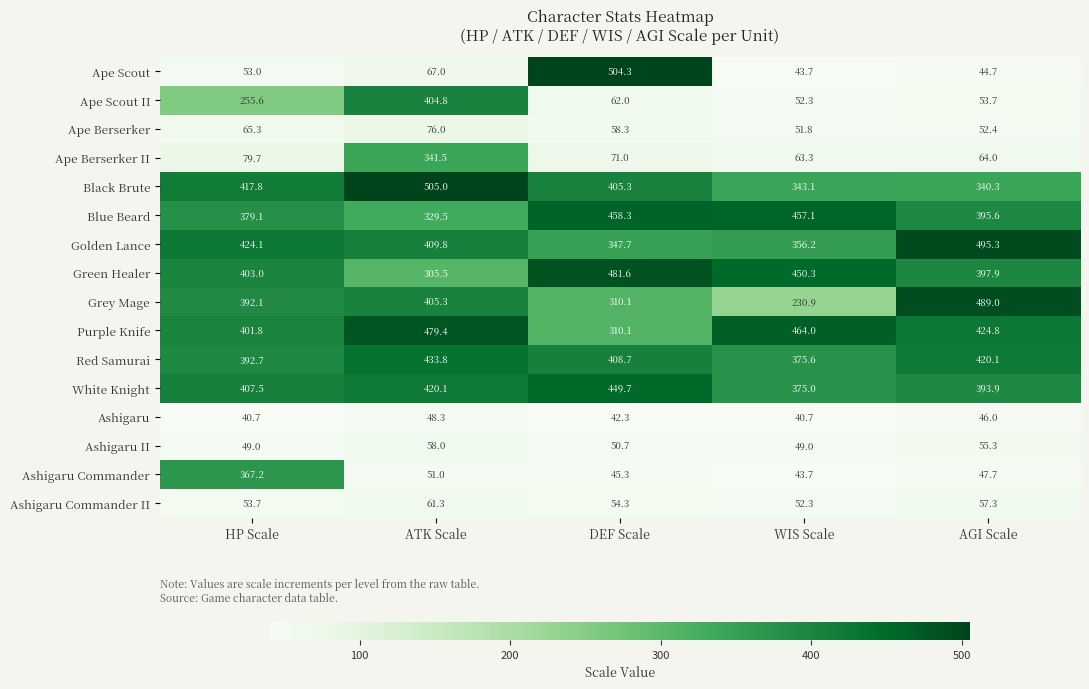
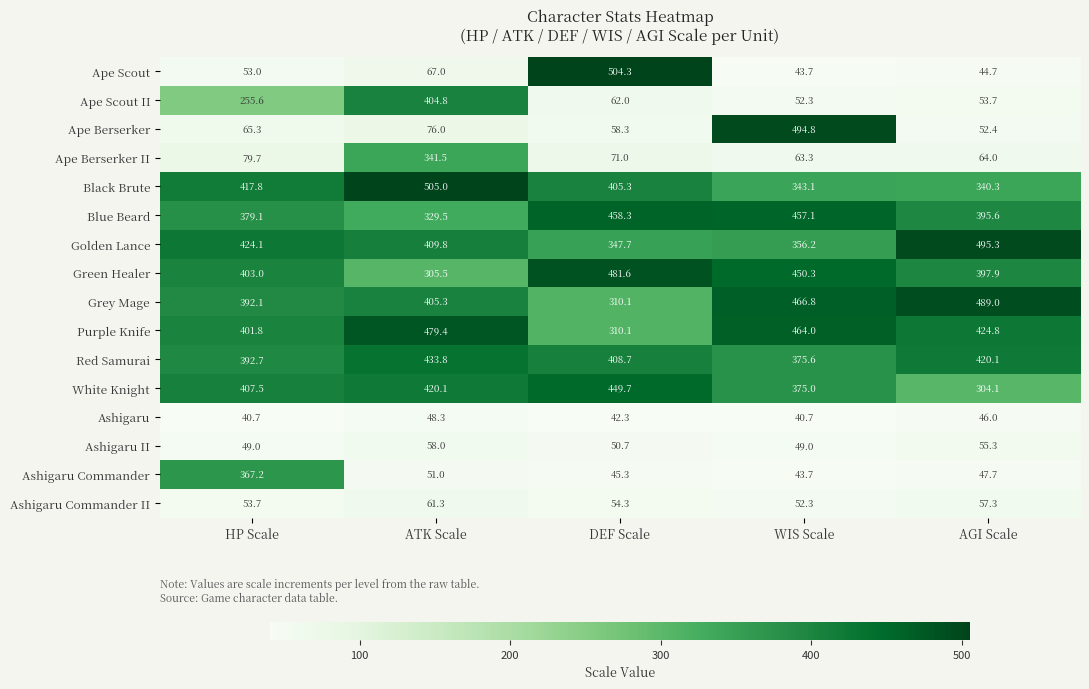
Ape Berserker, WIS Scale: 51.8 -> 494.8
Grey Mage, WIS Scale: 230.9 -> 466.8
White Knight, AGI Scale: 393.9 -> 304.1
